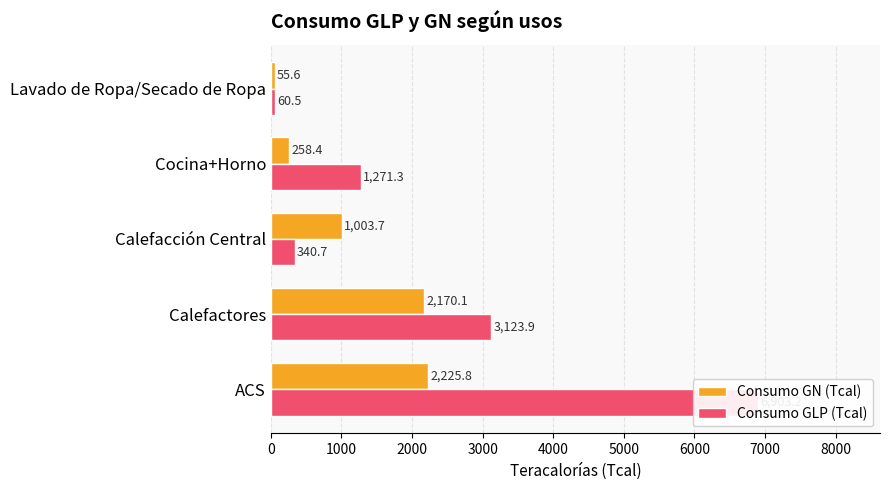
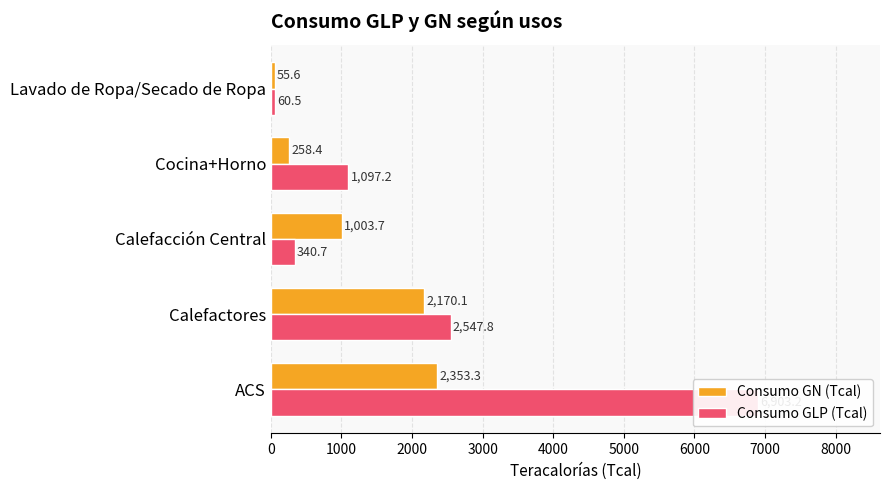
Consumo GLP (Tcal), Cocina+Horno: 1,271.3 -> 1,097.2
Consumo GLP (Tcal), Calefactores: 3,123.9 -> 2,547.8
Consumo GN (Tcal), ACS: 2,225.8 -> 2,353.3
